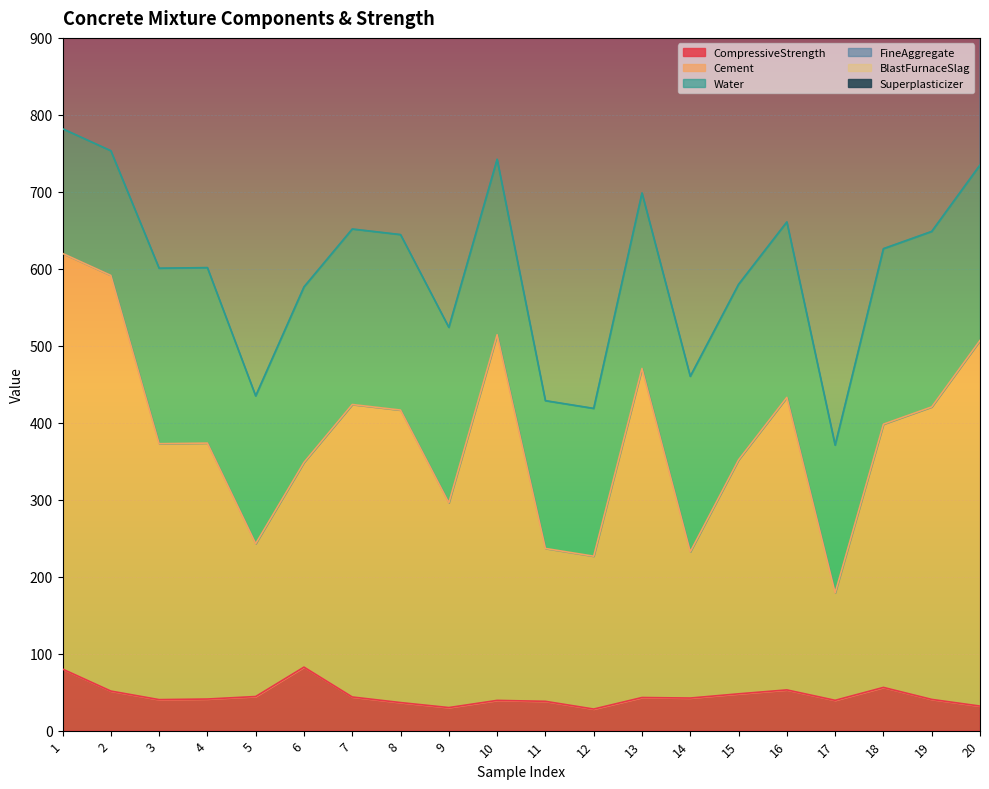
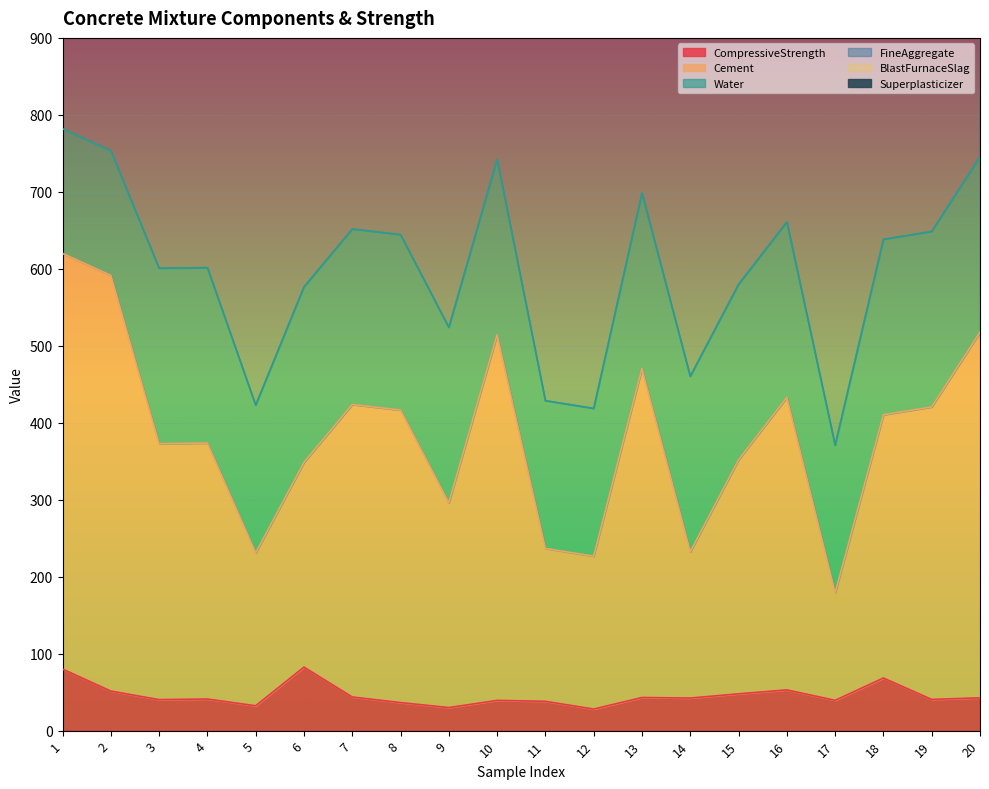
CompressiveStrength, 5: 40 -> 30
CompressiveStrength, 18: 60 -> 70
CompressiveStrength, 20: 30 -> 40
